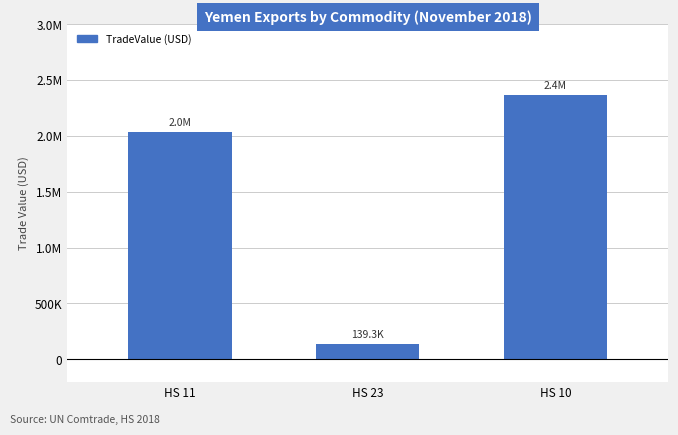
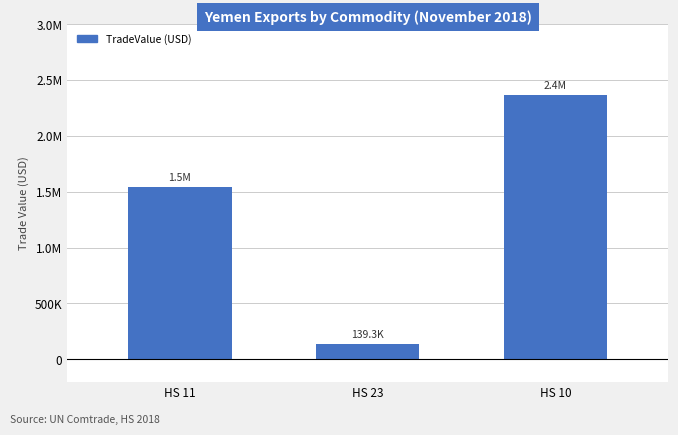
HS 11: 2.0M -> 1.5M
